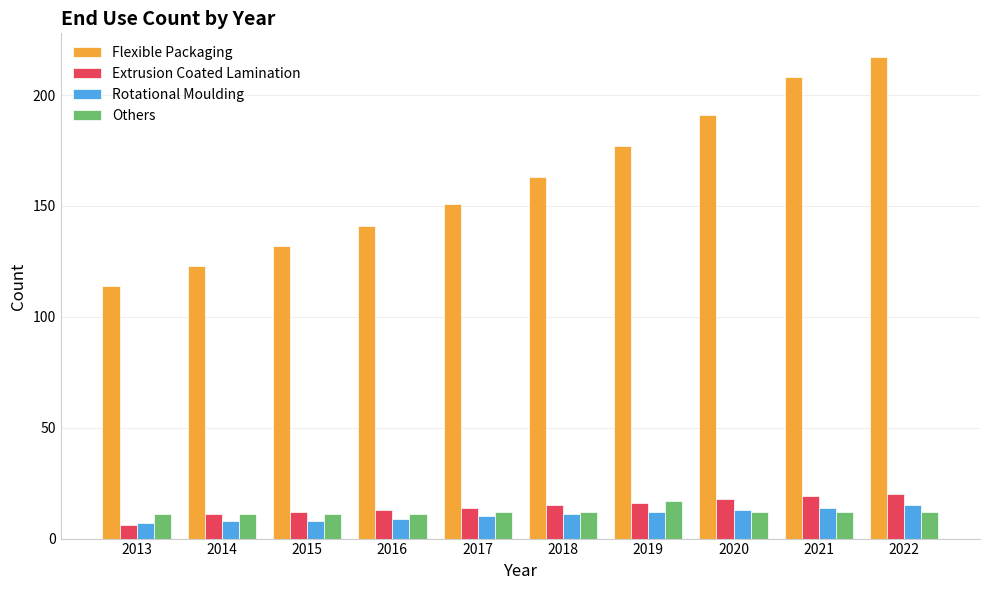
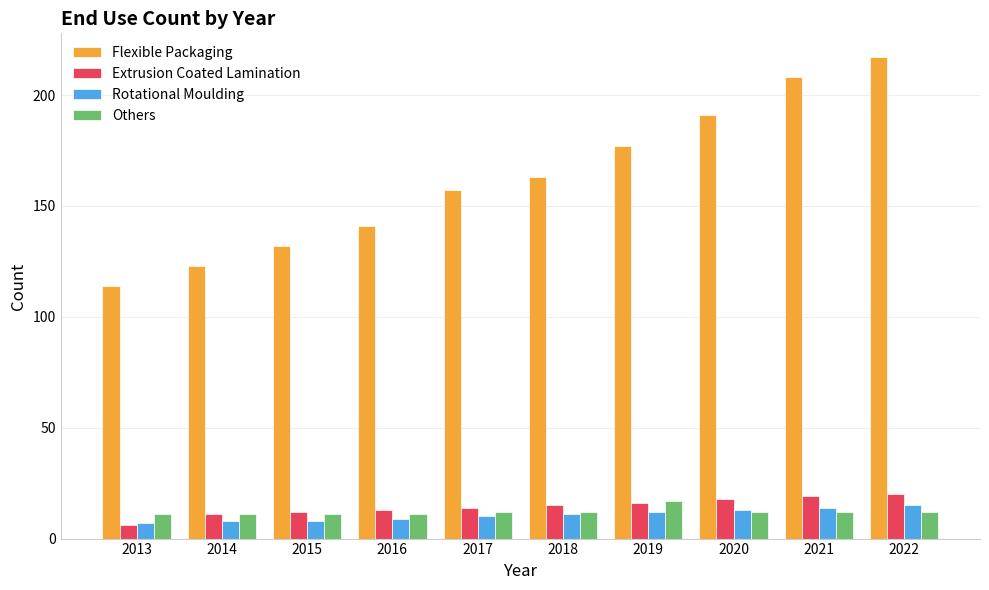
Flexible Packaging, 2017: 151 -> 157
